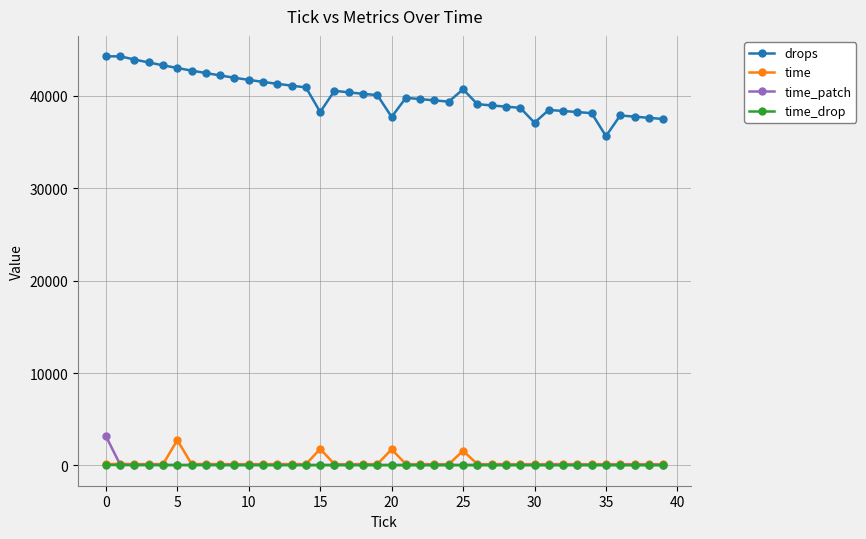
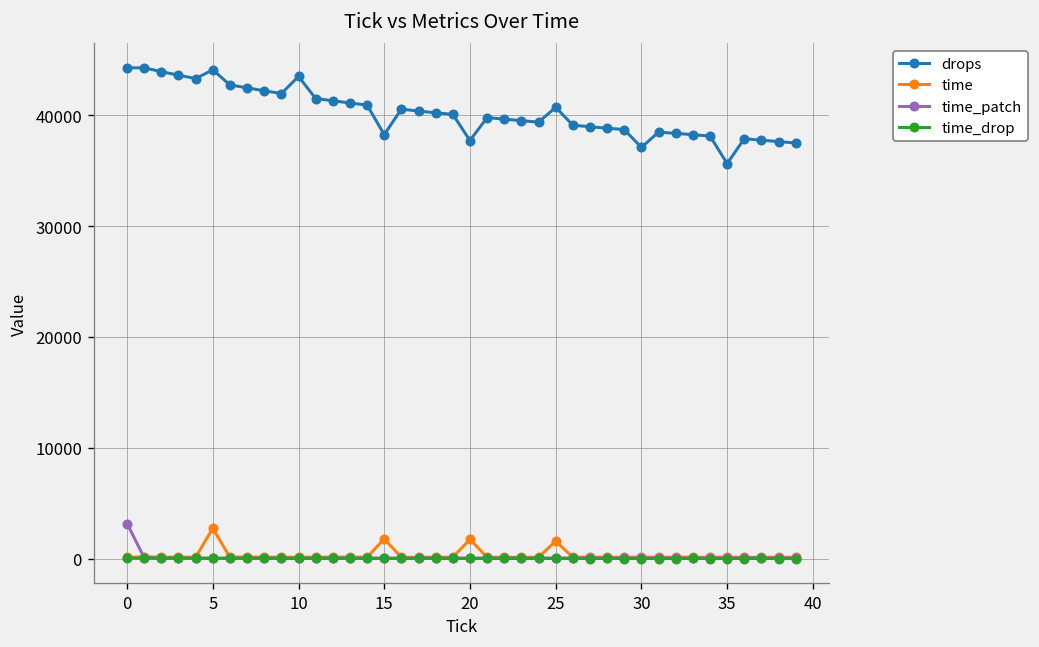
drops, 5: 43000 -> 44000
drops, 10: 42000 -> 43000
